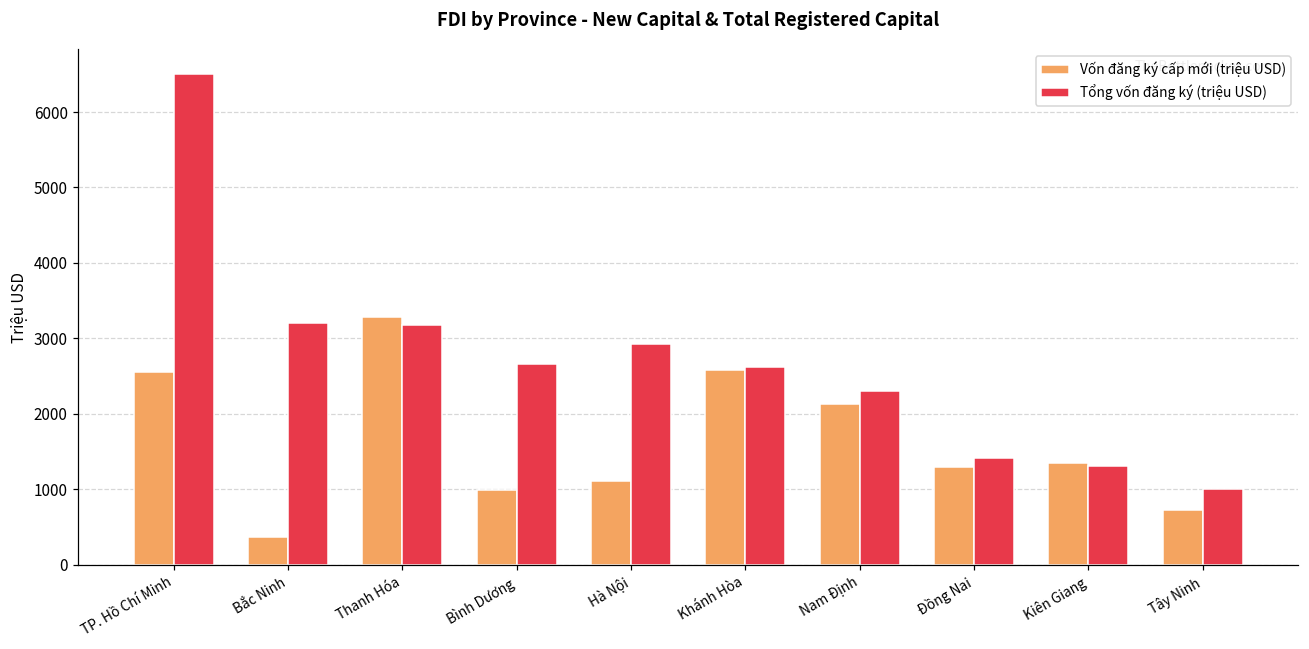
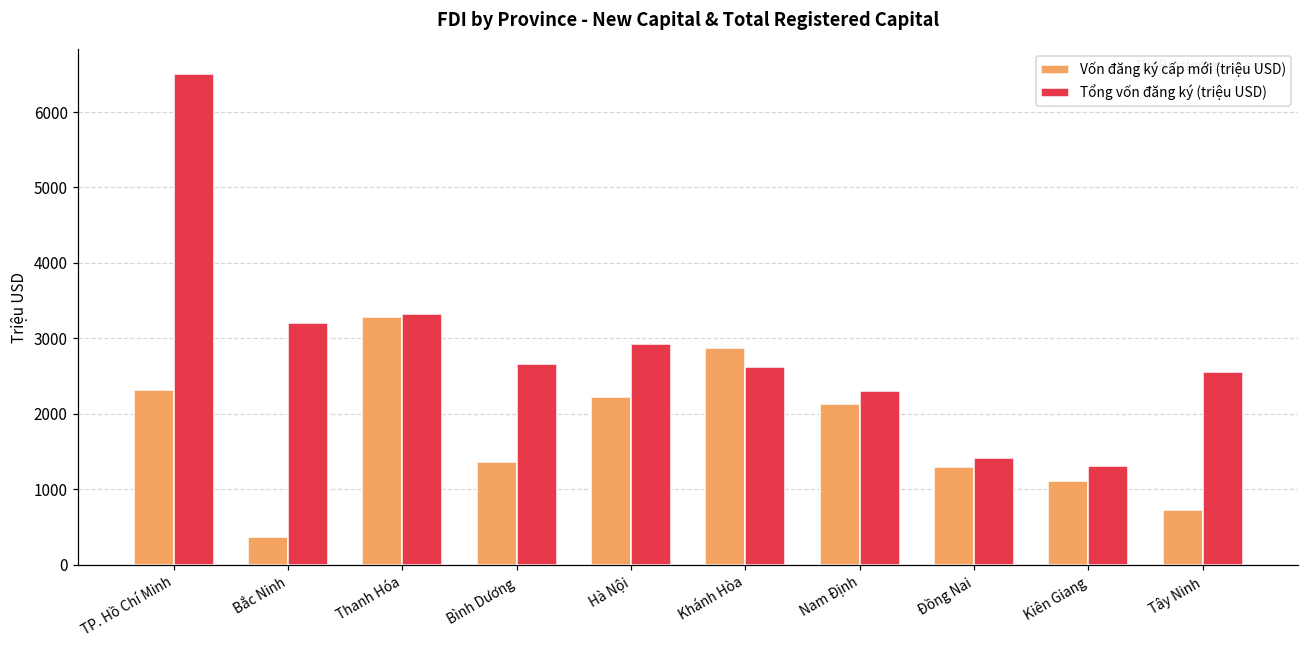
Vốn đăng ký cấp mới (triệu USD), TP. Hồ Chí Minh: 2600 -> 2300
Tổng vốn đăng ký (triệu USD), Thanh Hóa: 3200 -> 3300
Vốn đăng ký cấp mới (triệu USD), Bình Dương: 1000 -> 1400
Vốn đăng ký cấp mới (triệu USD), Hà Nội: 1100 -> 2200
Vốn đăng ký cấp mới (triệu USD), Khánh Hòa: 2600 -> 2900
Vốn đăng ký cấp mới (triệu USD), Kiên Giang: 1300 -> 1100
Tổng vốn đăng ký (triệu USD), Tây Ninh: 1000 -> 2500
